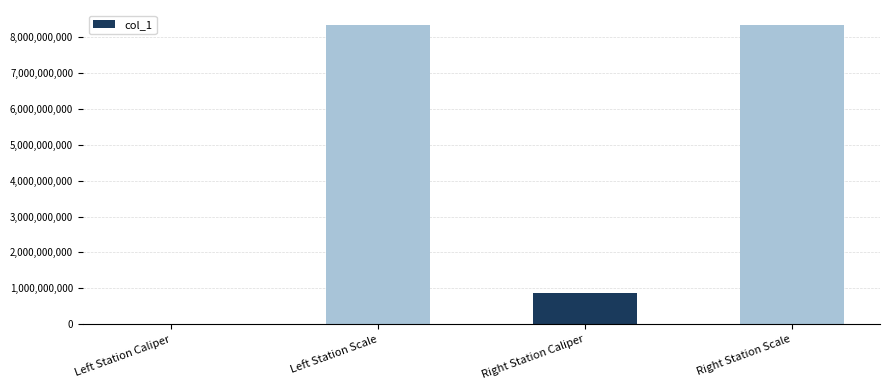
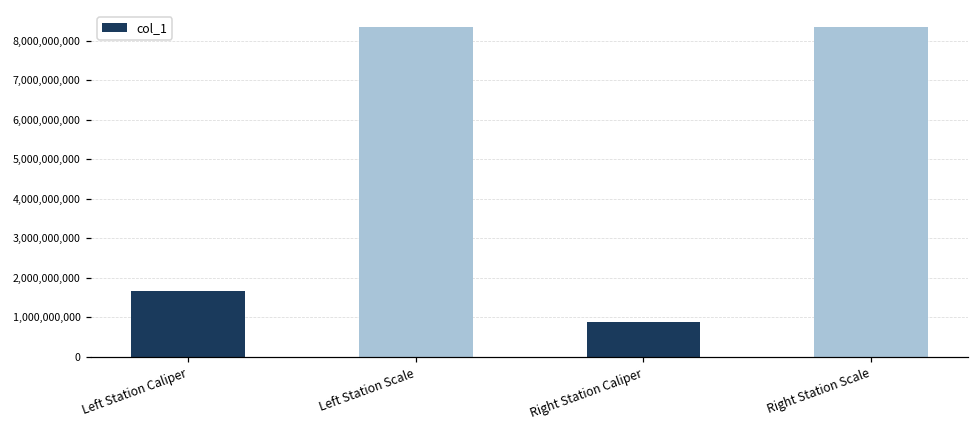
Left Station Caliper: 0 -> 1,700,000,000
